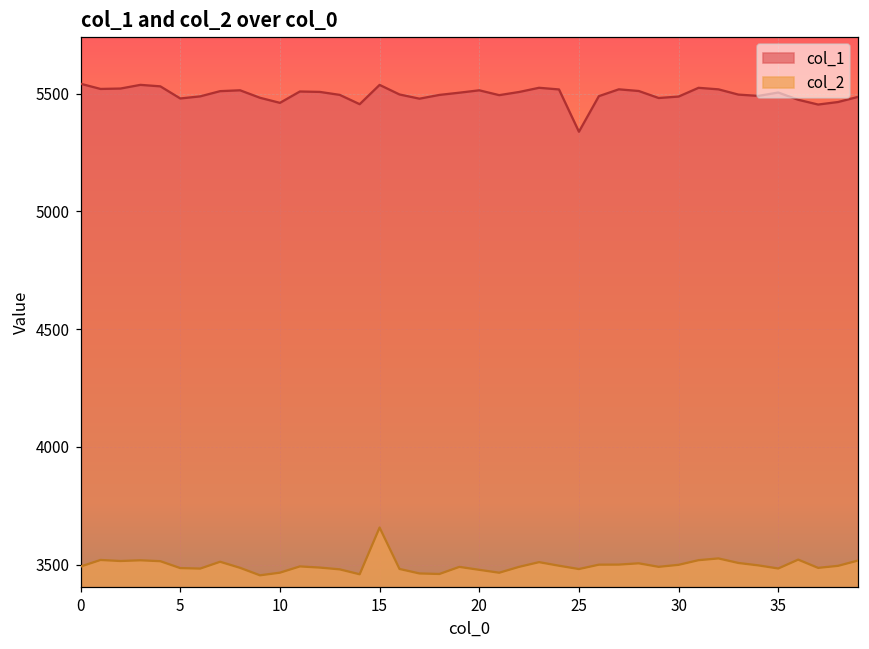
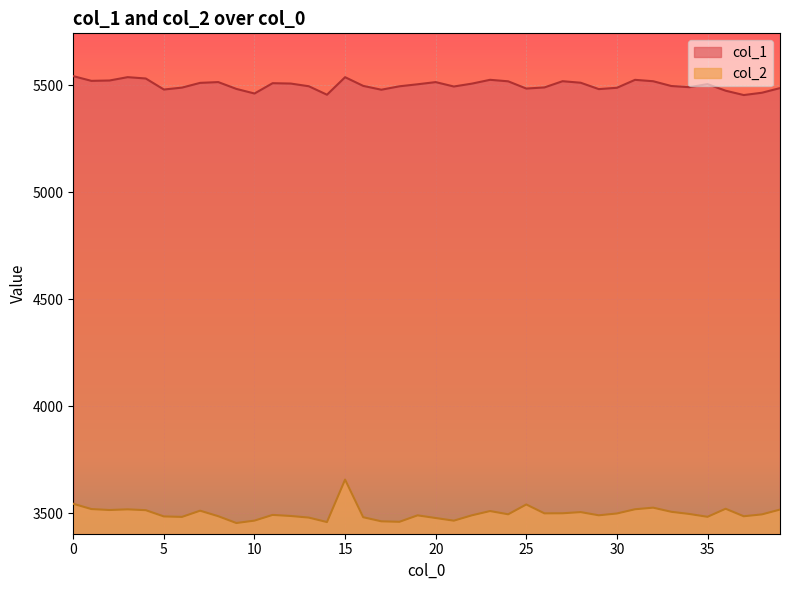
col_2, 0: 3490 -> 3540
col_1, 25: 5340 -> 5480
col_2, 25: 3480 -> 3540
